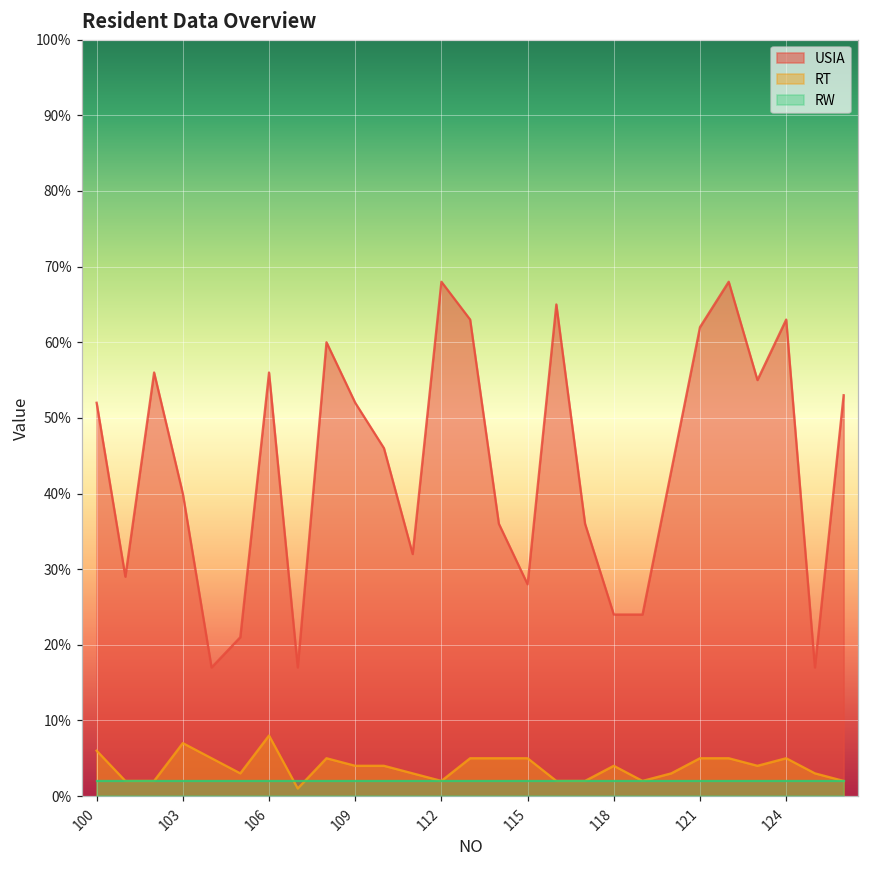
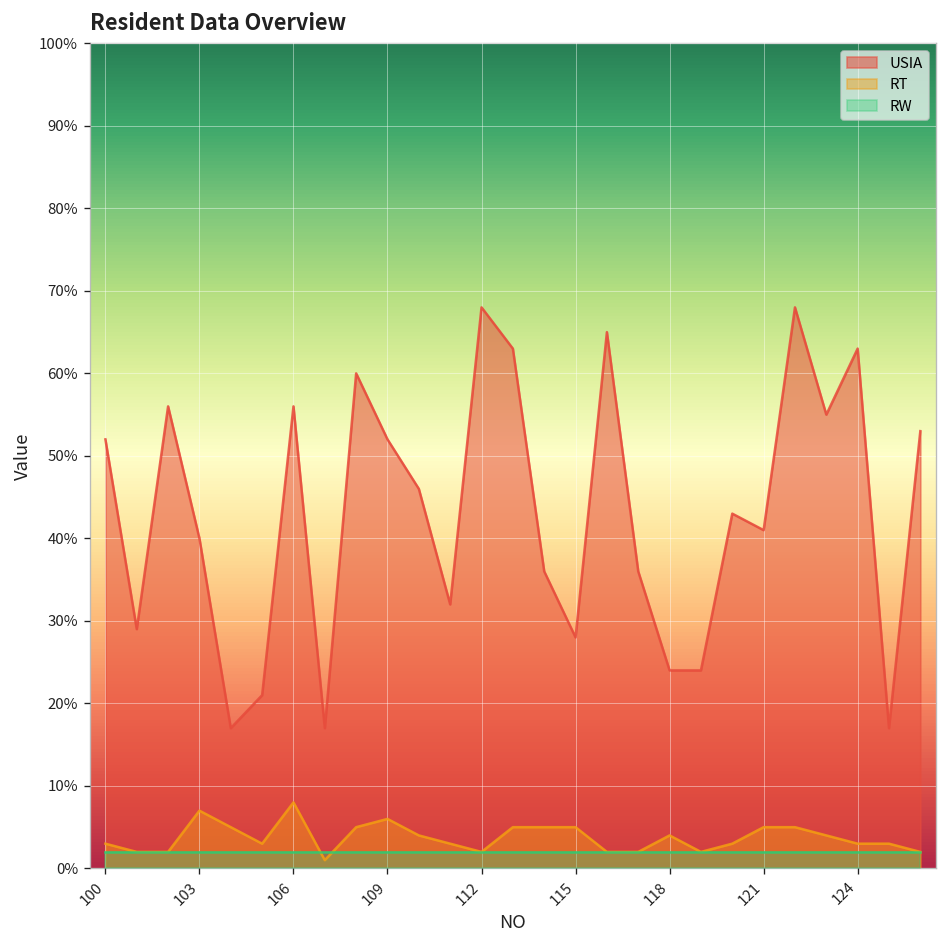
RT, 100: 6% -> 3%
RT, 109: 4% -> 6%
USIA, 121: 62% -> 41%
RT, 124: 5% -> 3%
